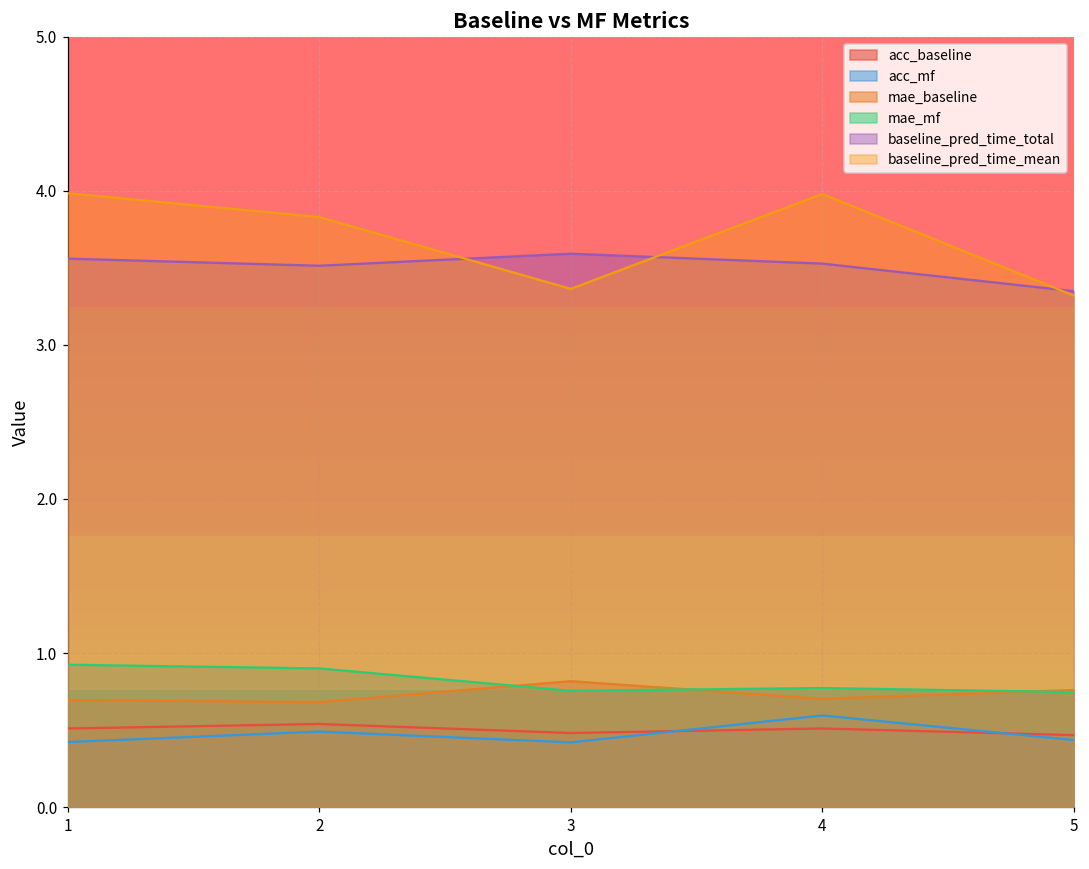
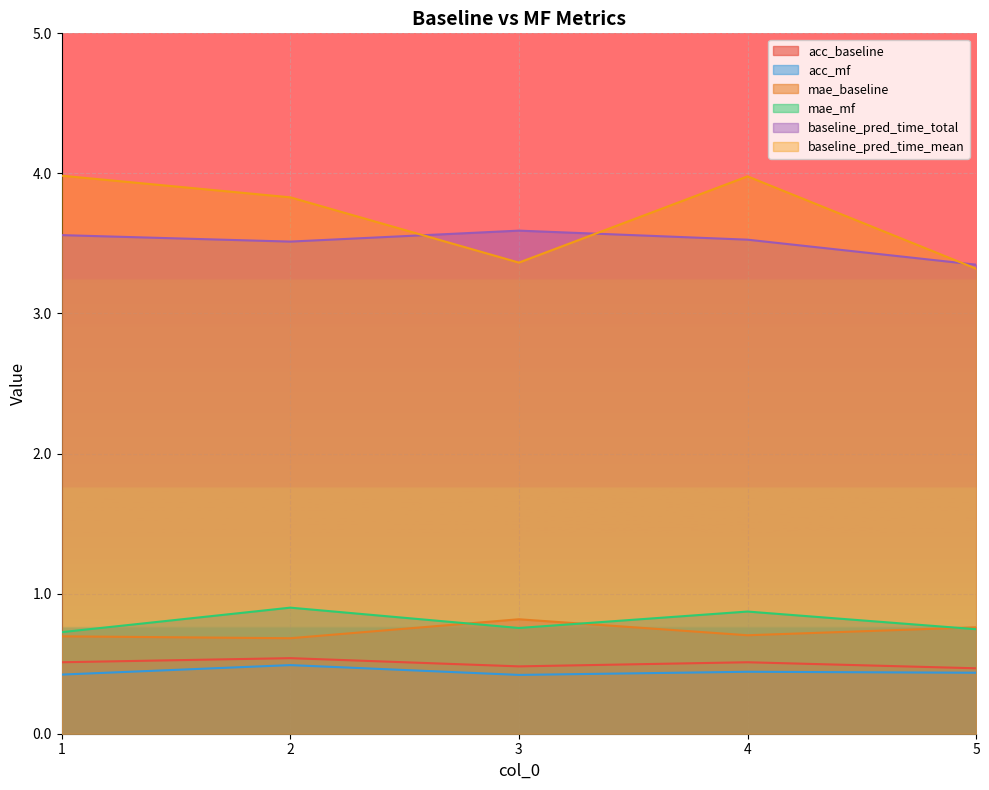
mae_mf, 1: 0.92 -> 0.72
acc_mf, 4: 0.59 -> 0.44
mae_mf, 4: 0.77 -> 0.87
